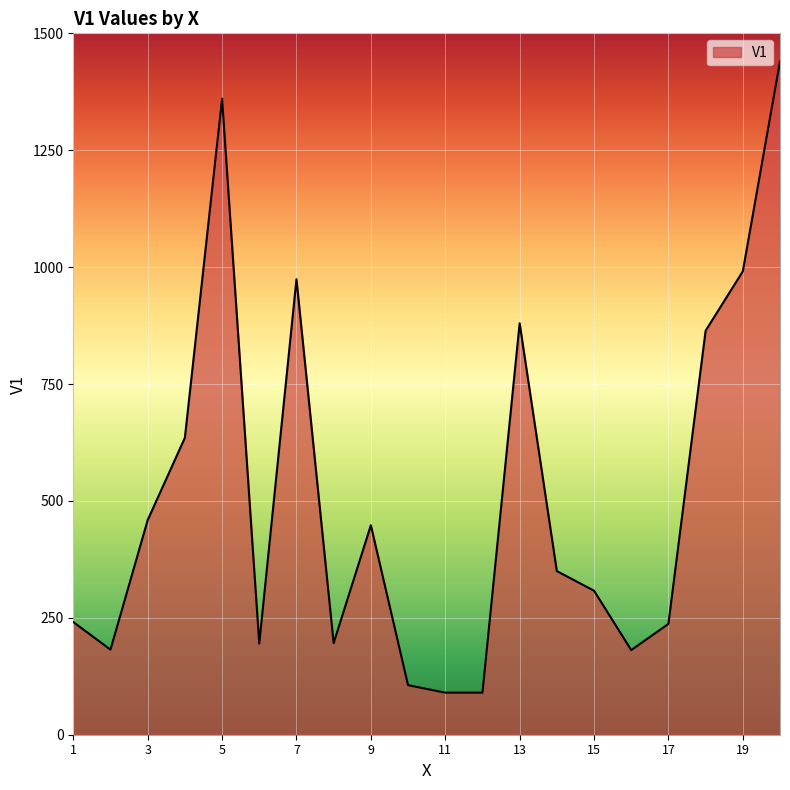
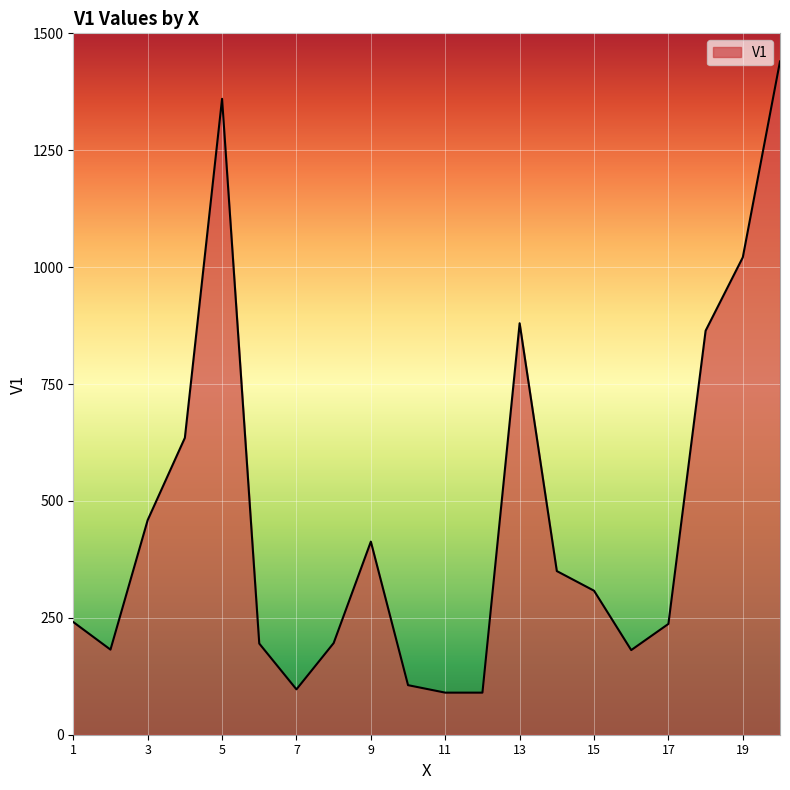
7: 970 -> 100
9: 450 -> 410
19: 990 -> 1020
